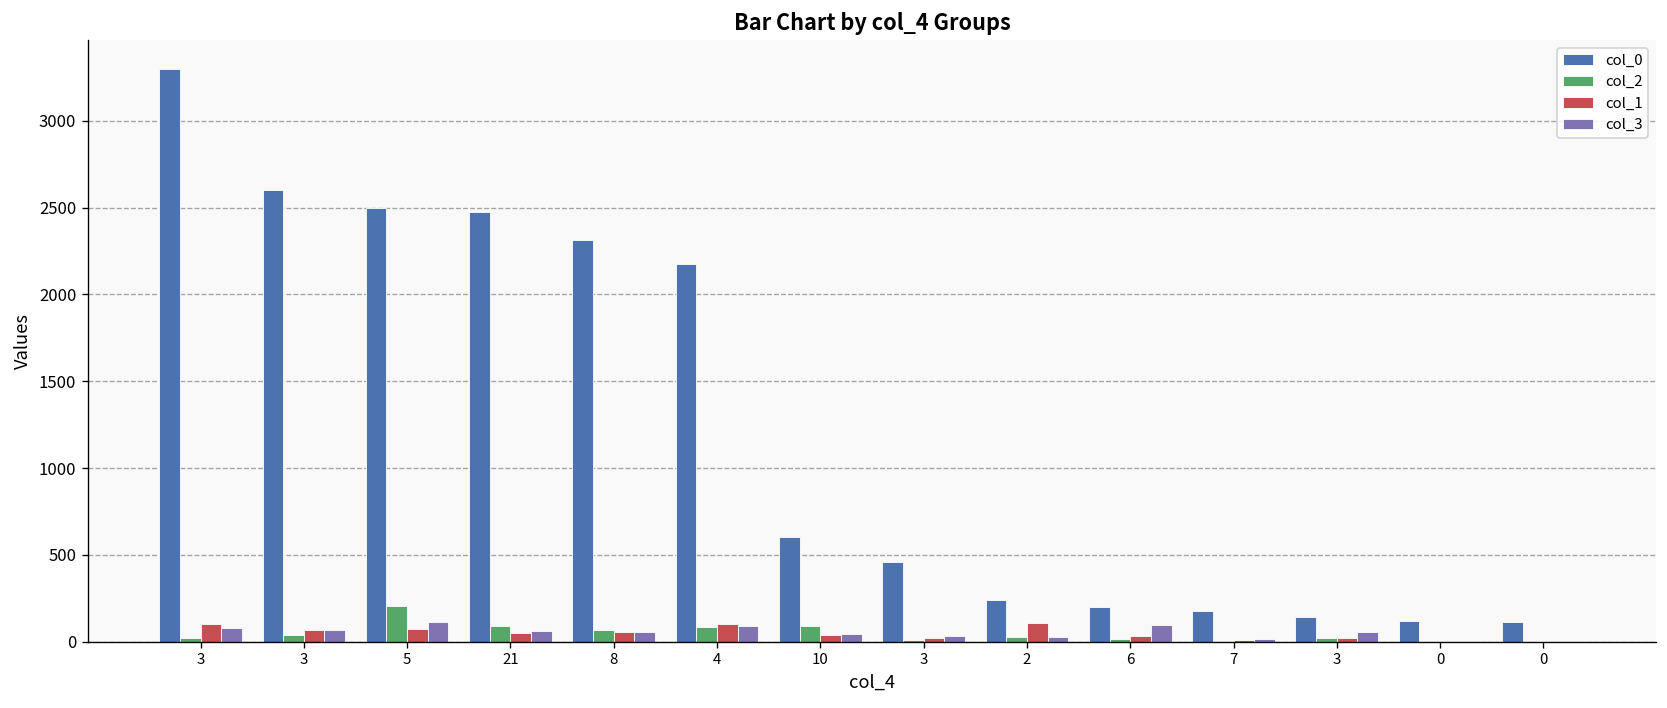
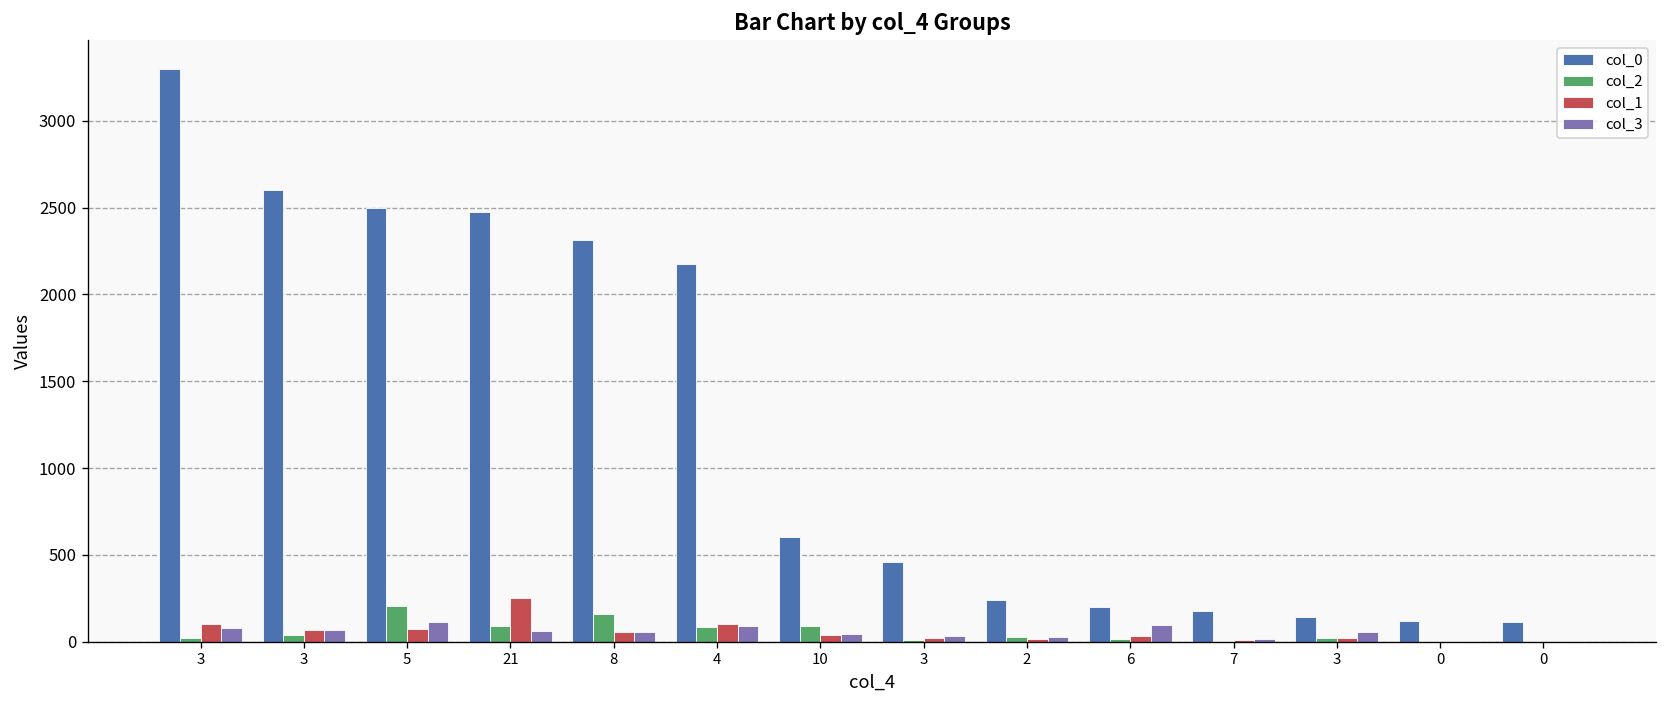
col_1, 21: 50 -> 250
col_2, 8: 70 -> 160
col_1, 2: 110 -> 20
